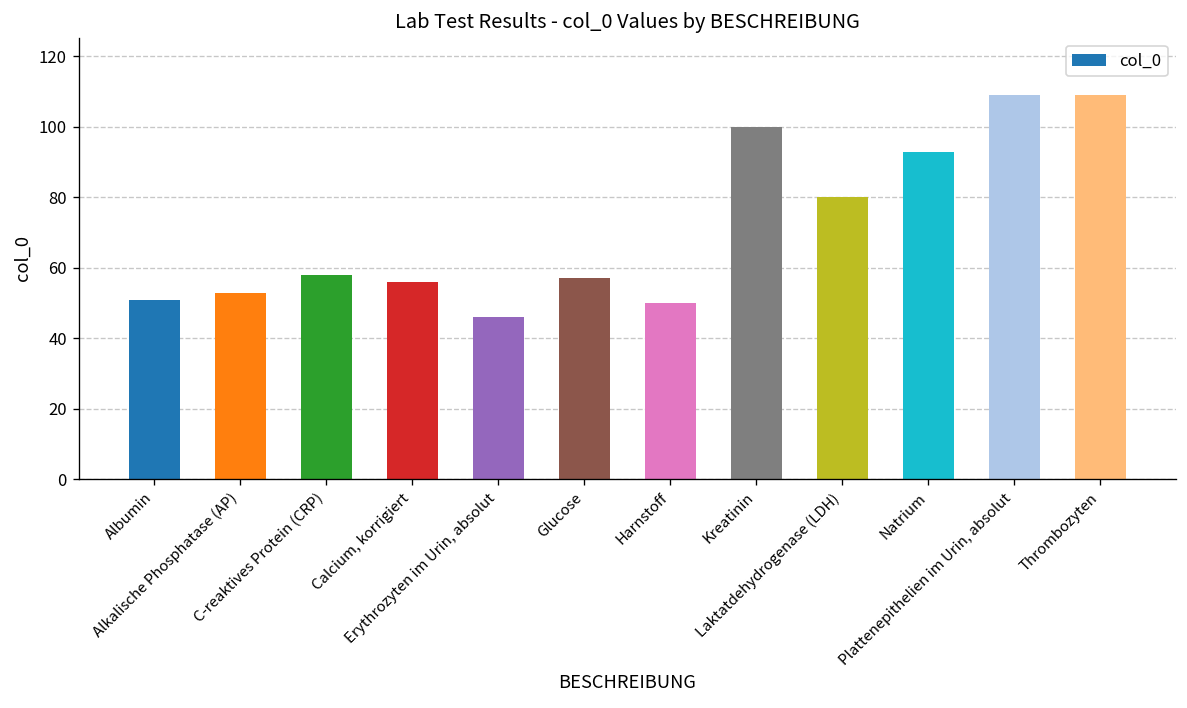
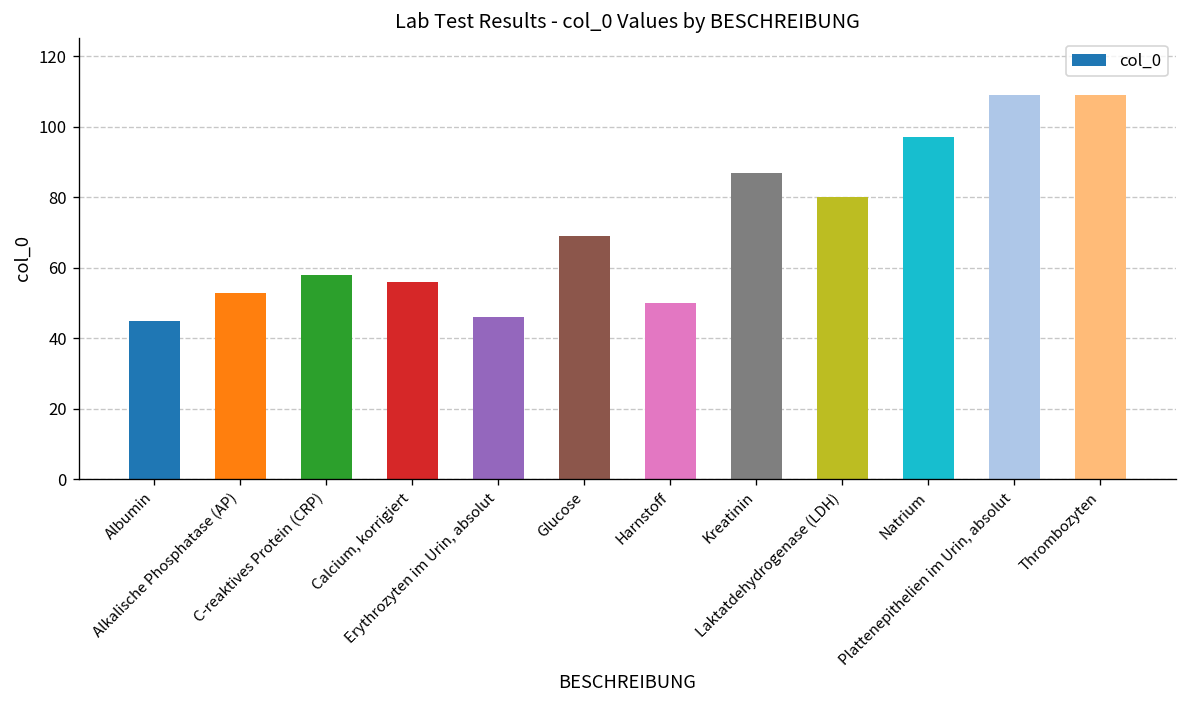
Albumin: 51 -> 45
Glucose: 57 -> 69
Kreatinin: 100 -> 87
Natrium: 93 -> 97
